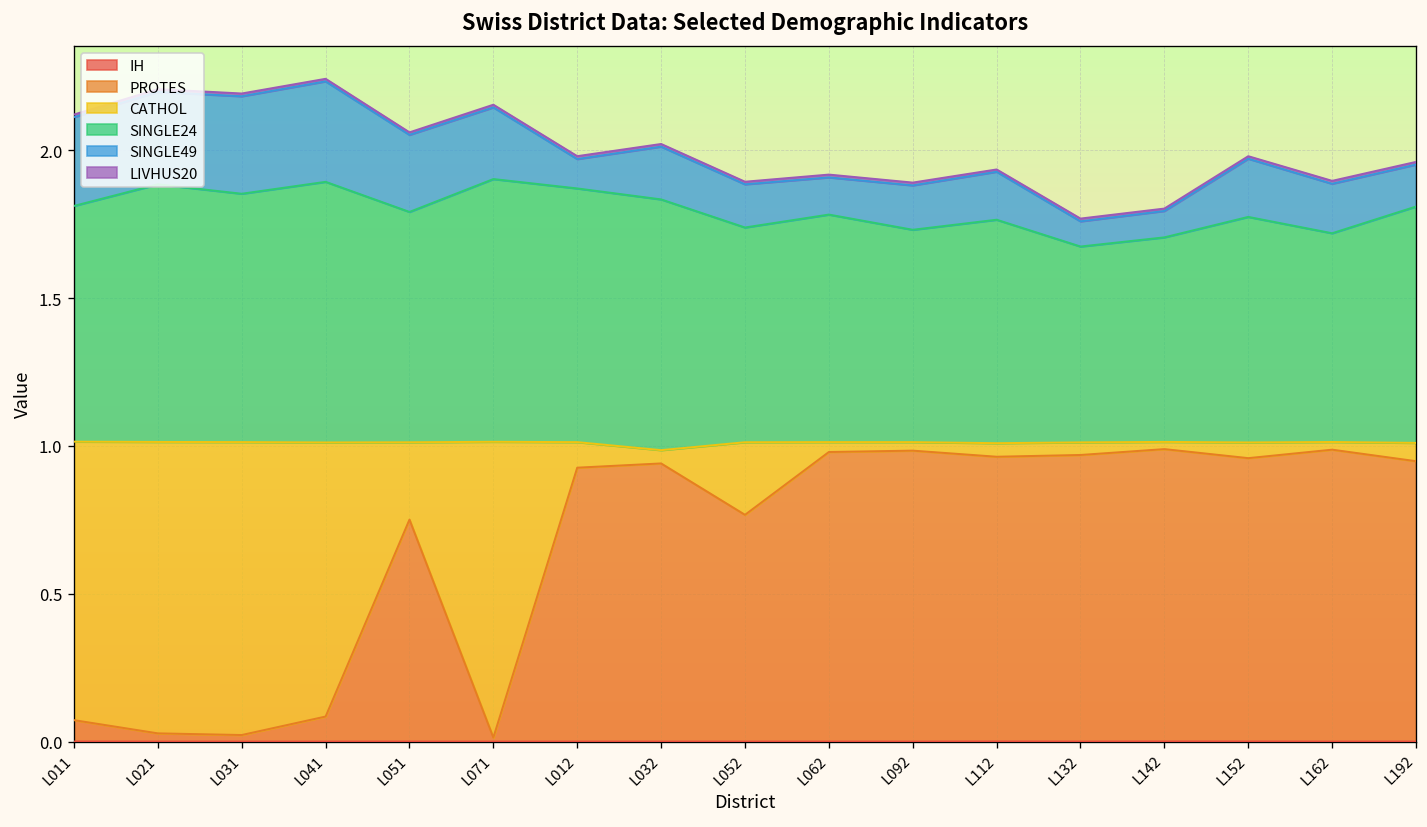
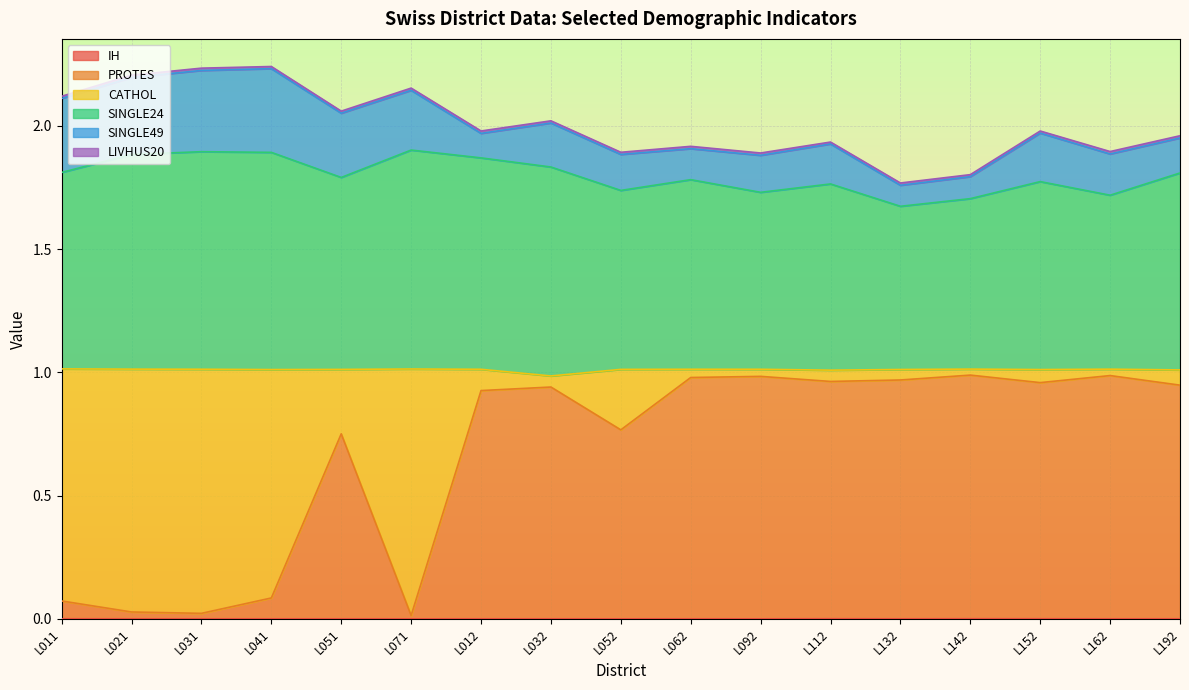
SINGLE24, L031: 0.84 -> 0.88
